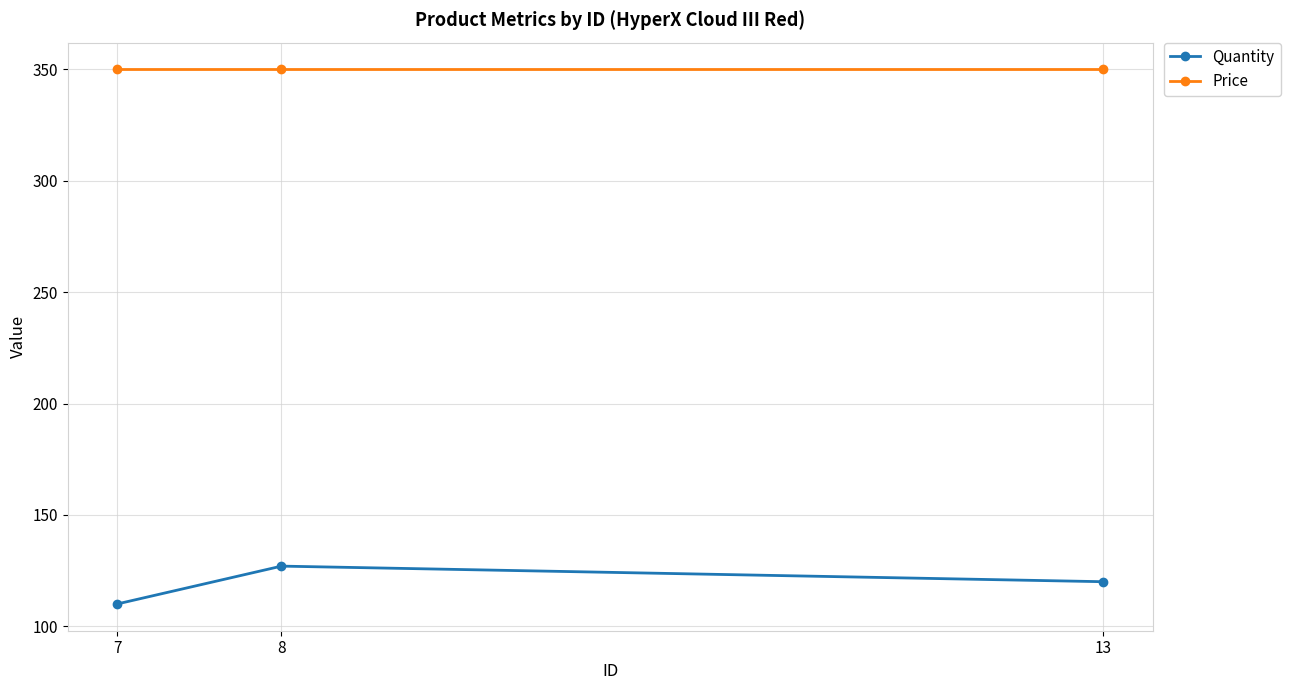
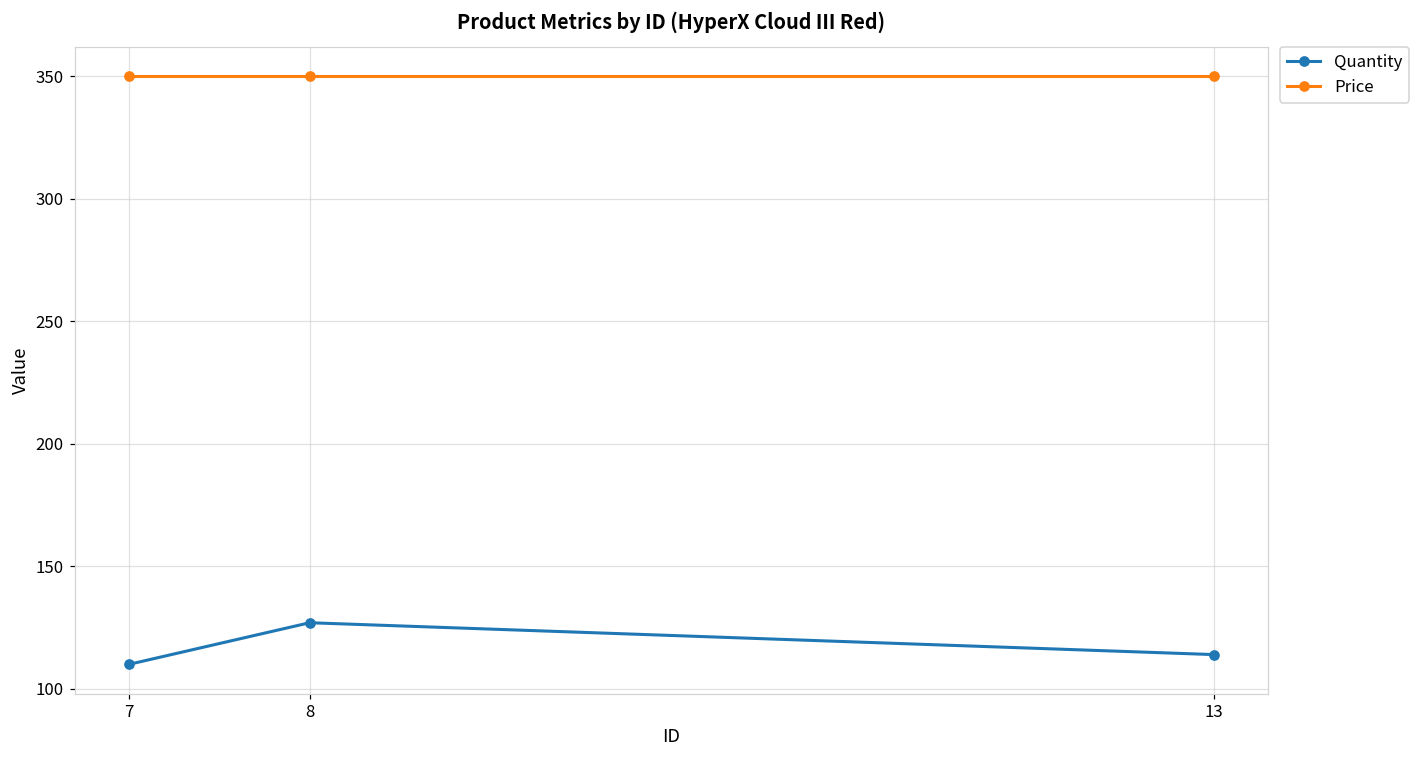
Quantity, 13: 120 -> 114
